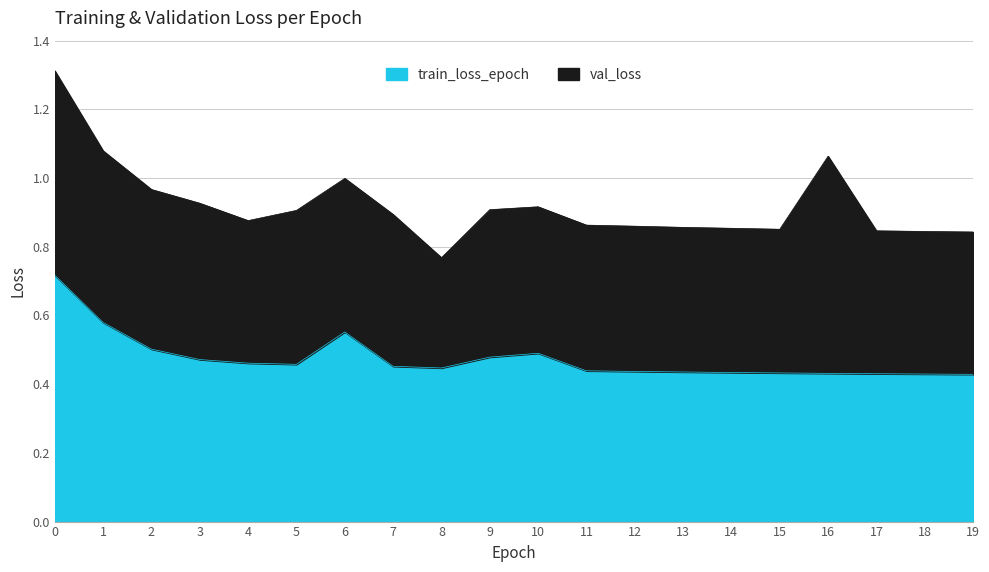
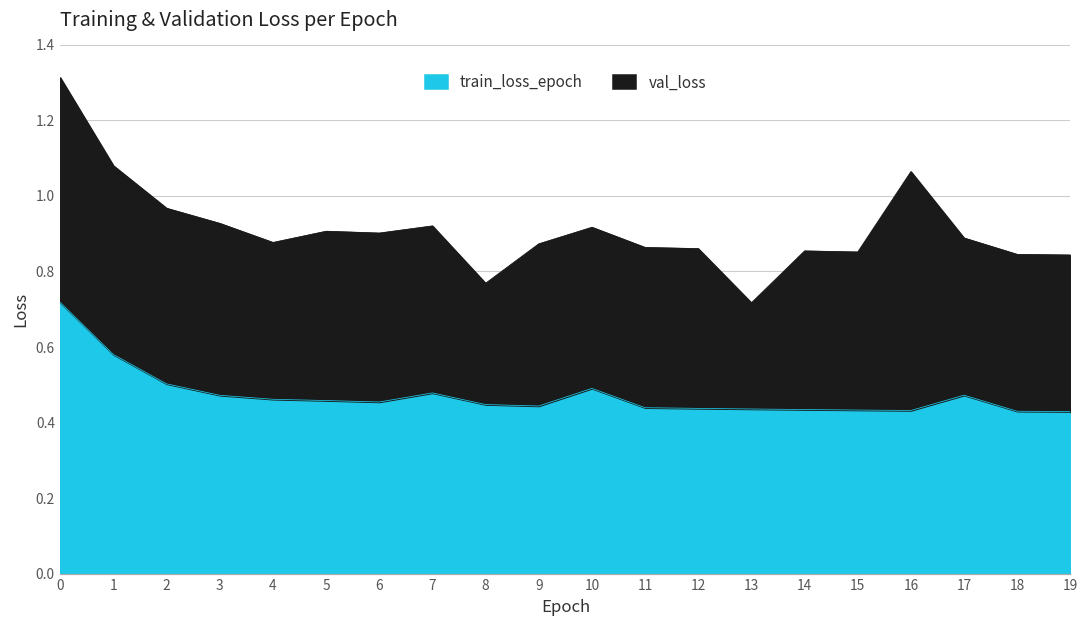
train_loss_epoch, 6: 0.55 -> 0.45
train_loss_epoch, 7: 0.45 -> 0.48
train_loss_epoch, 9: 0.48 -> 0.44
val_loss, 13: 0.42 -> 0.28
train_loss_epoch, 17: 0.43 -> 0.47
